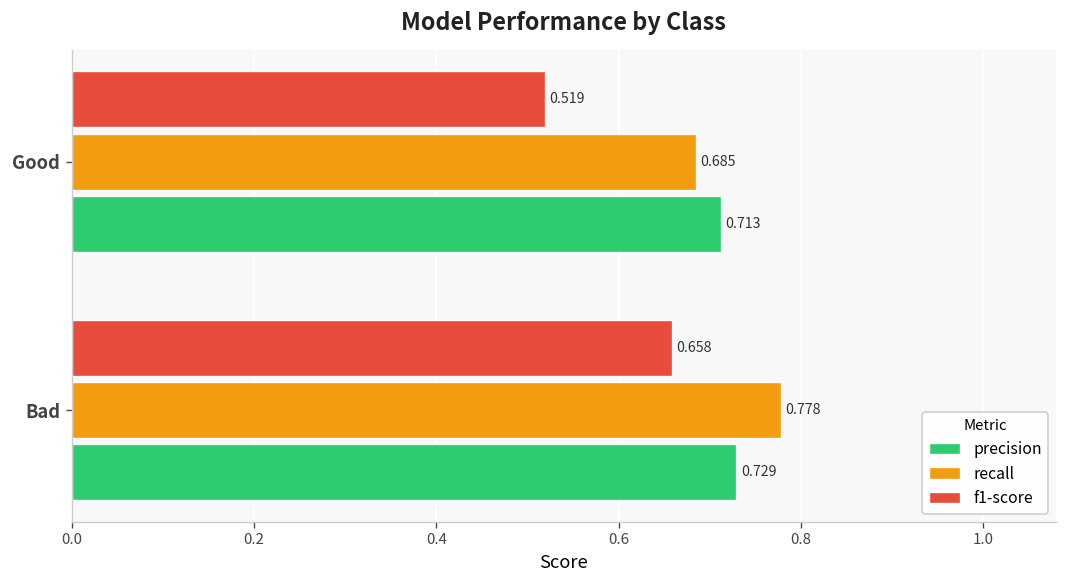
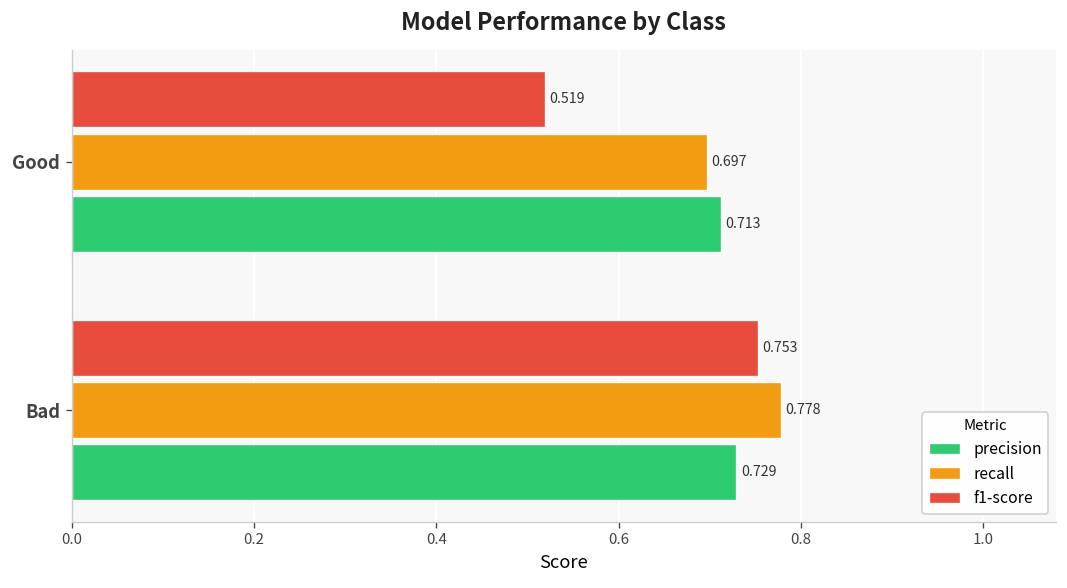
recall, Good: 0.685 -> 0.697
f1-score, Bad: 0.658 -> 0.753
